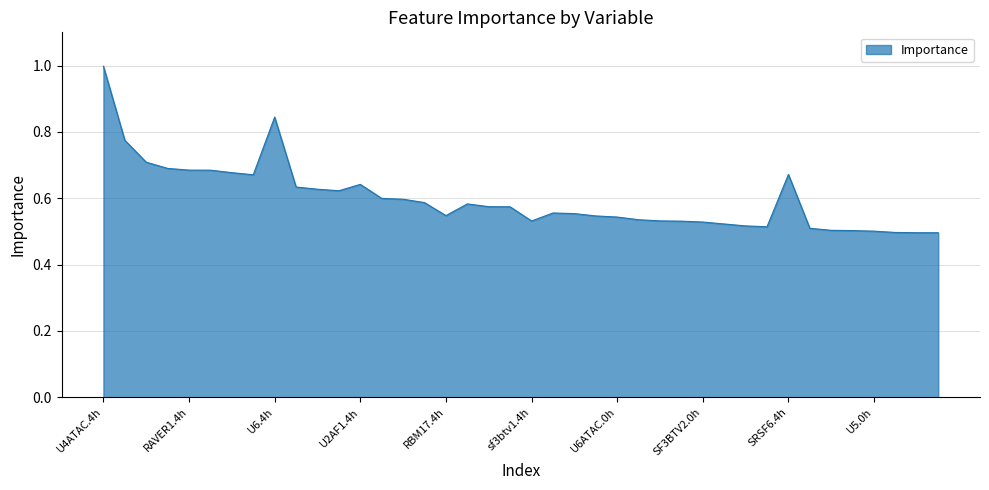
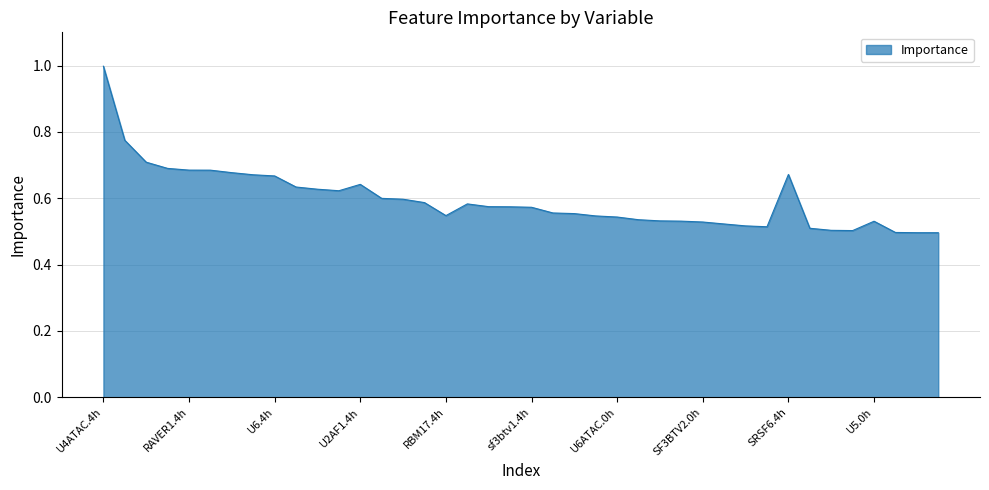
U6.4h: 0.84 -> 0.67
sf3btv1.4h: 0.53 -> 0.57
U5.0h: 0.50 -> 0.53
